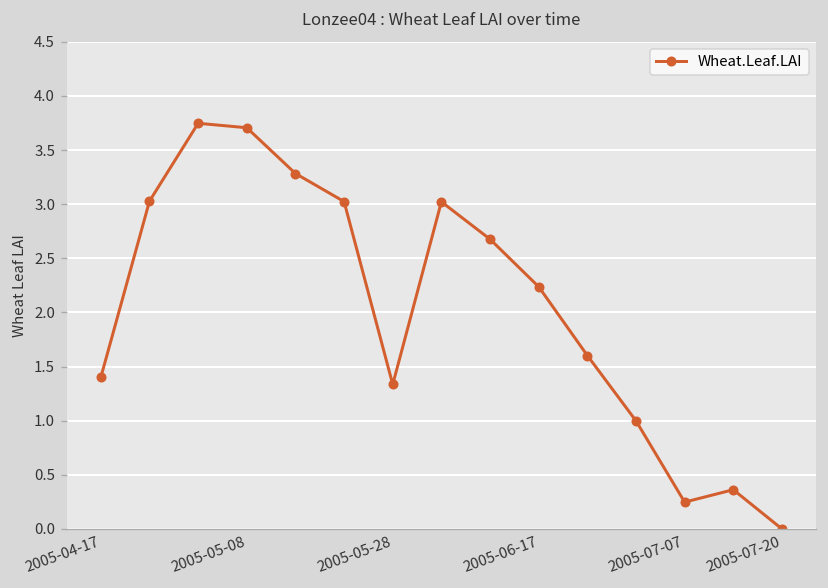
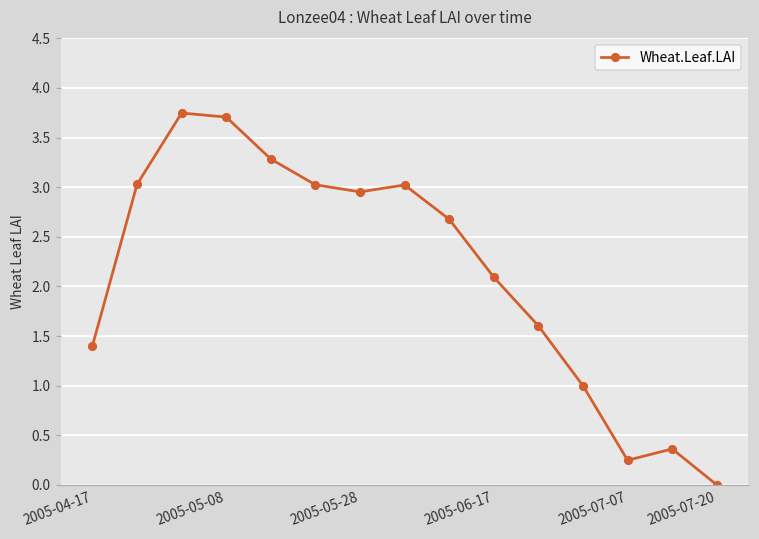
2005-05-28: 1.3 -> 3.0
2005-06-17: 2.2 -> 2.1
